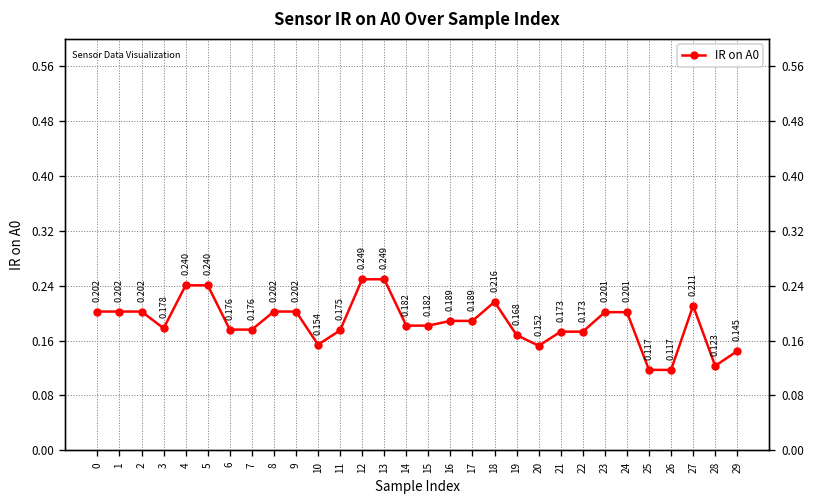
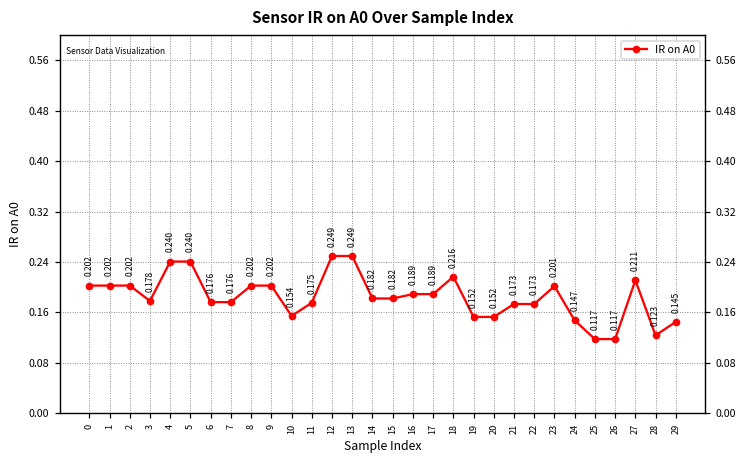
19: 0.168 -> 0.152
24: 0.201 -> 0.147
